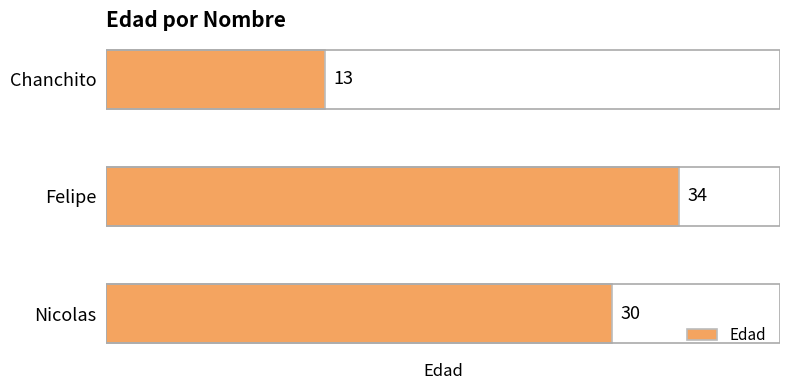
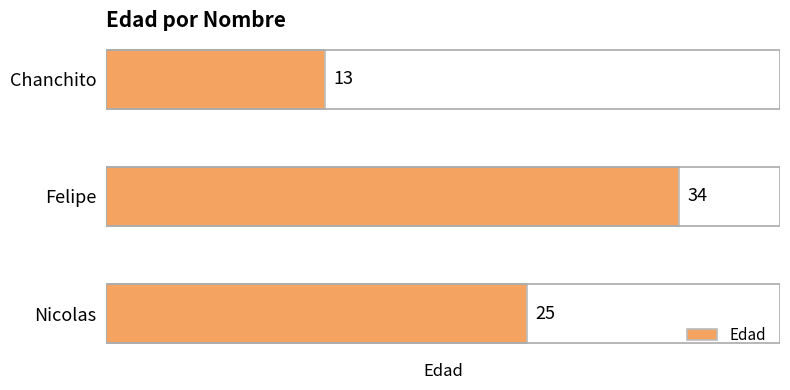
Nicolas: 30 -> 25
